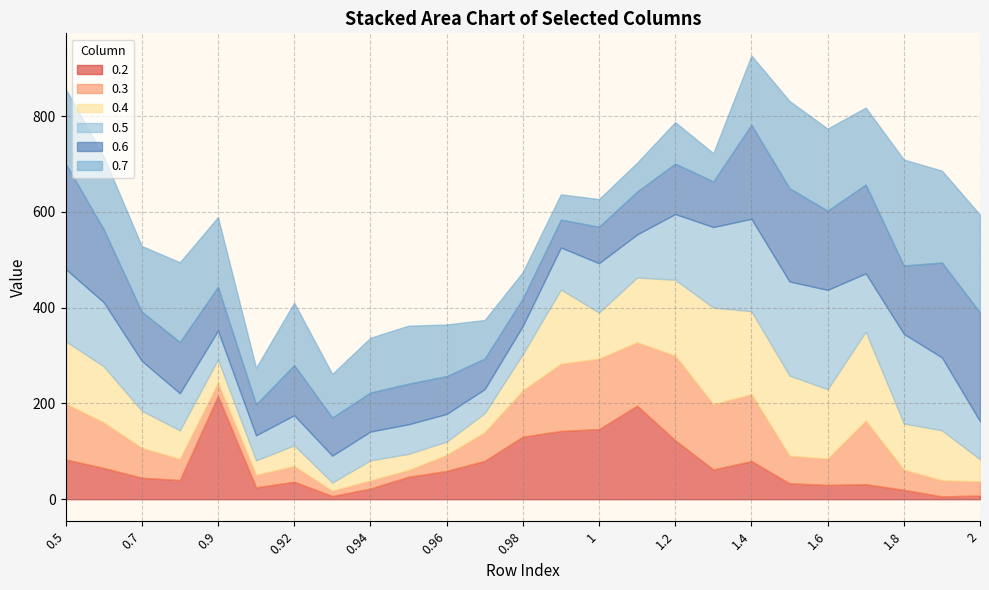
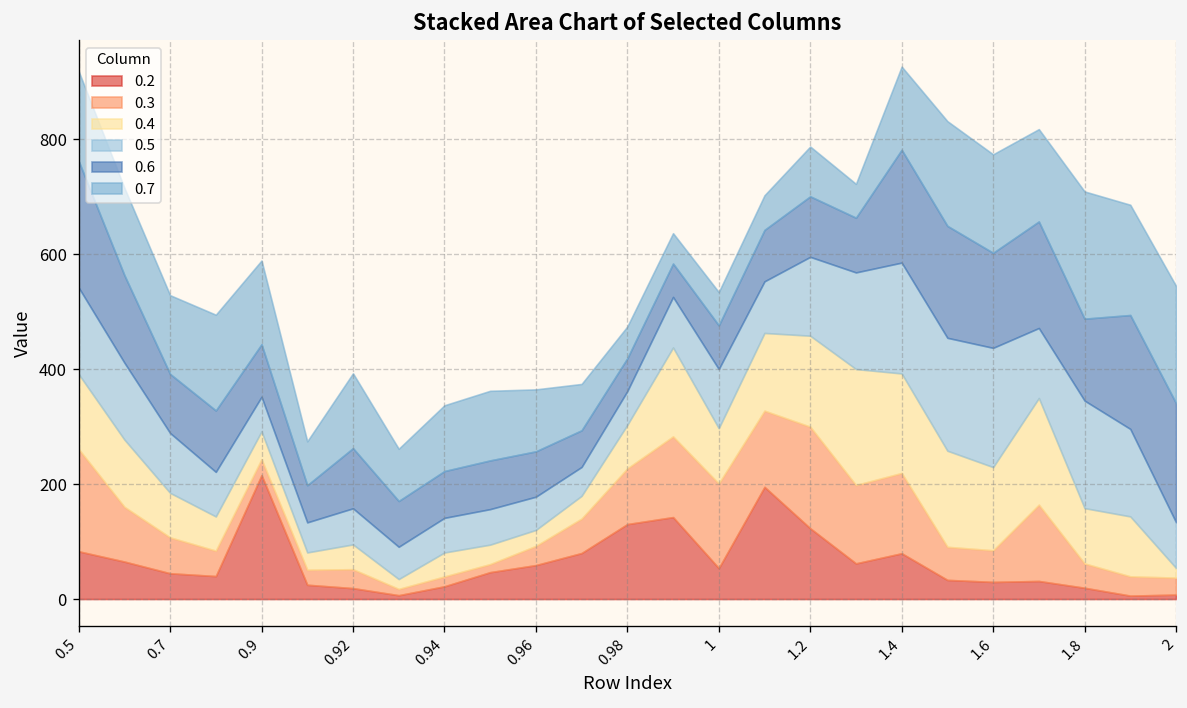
0.3, 0.5: 120 -> 180
0.2, 0.92: 40 -> 20
0.2, 1: 150 -> 50
0.4, 2: 50 -> 20
0.6, 2: 230 -> 210
